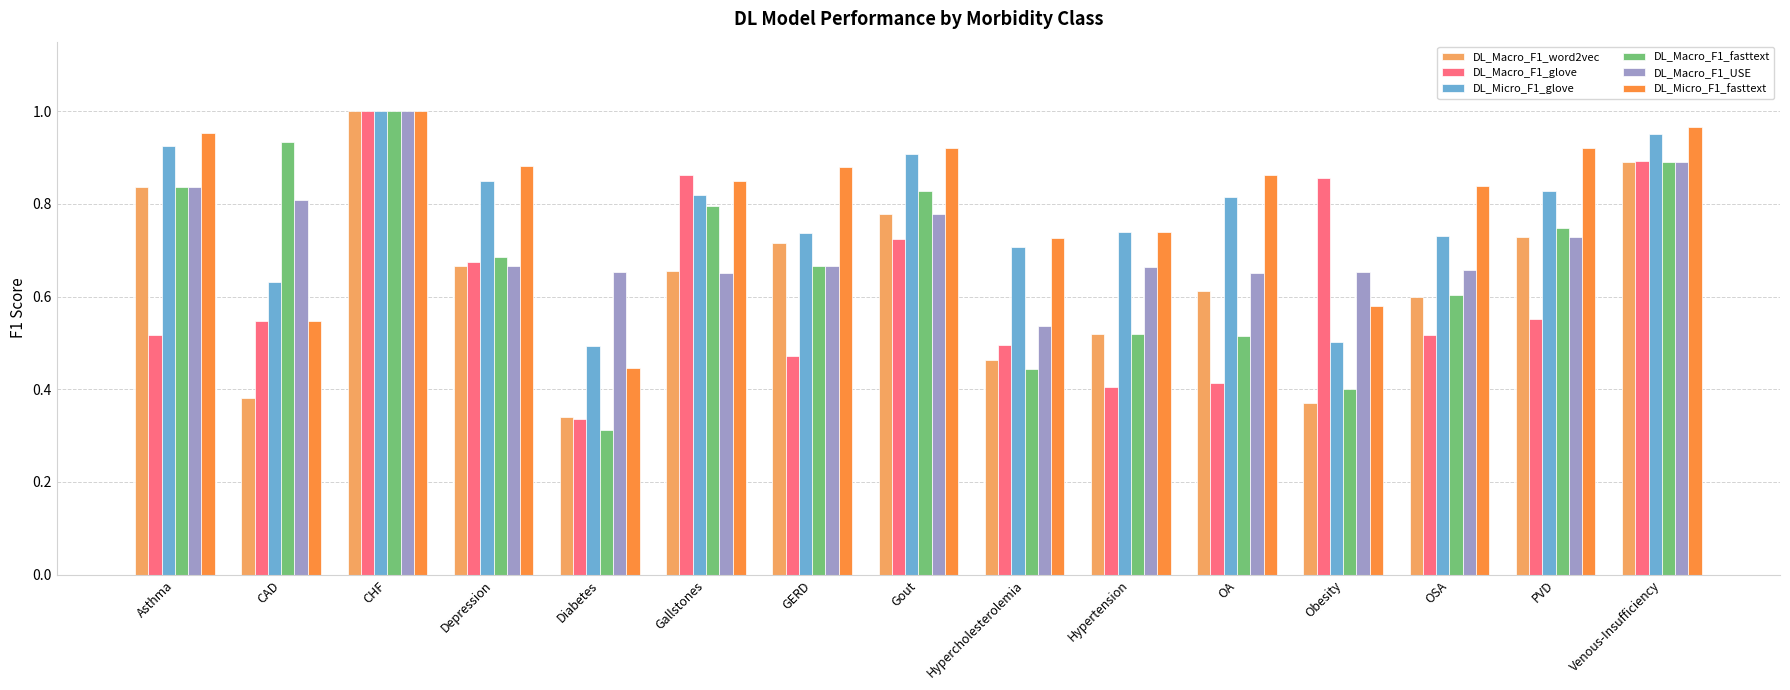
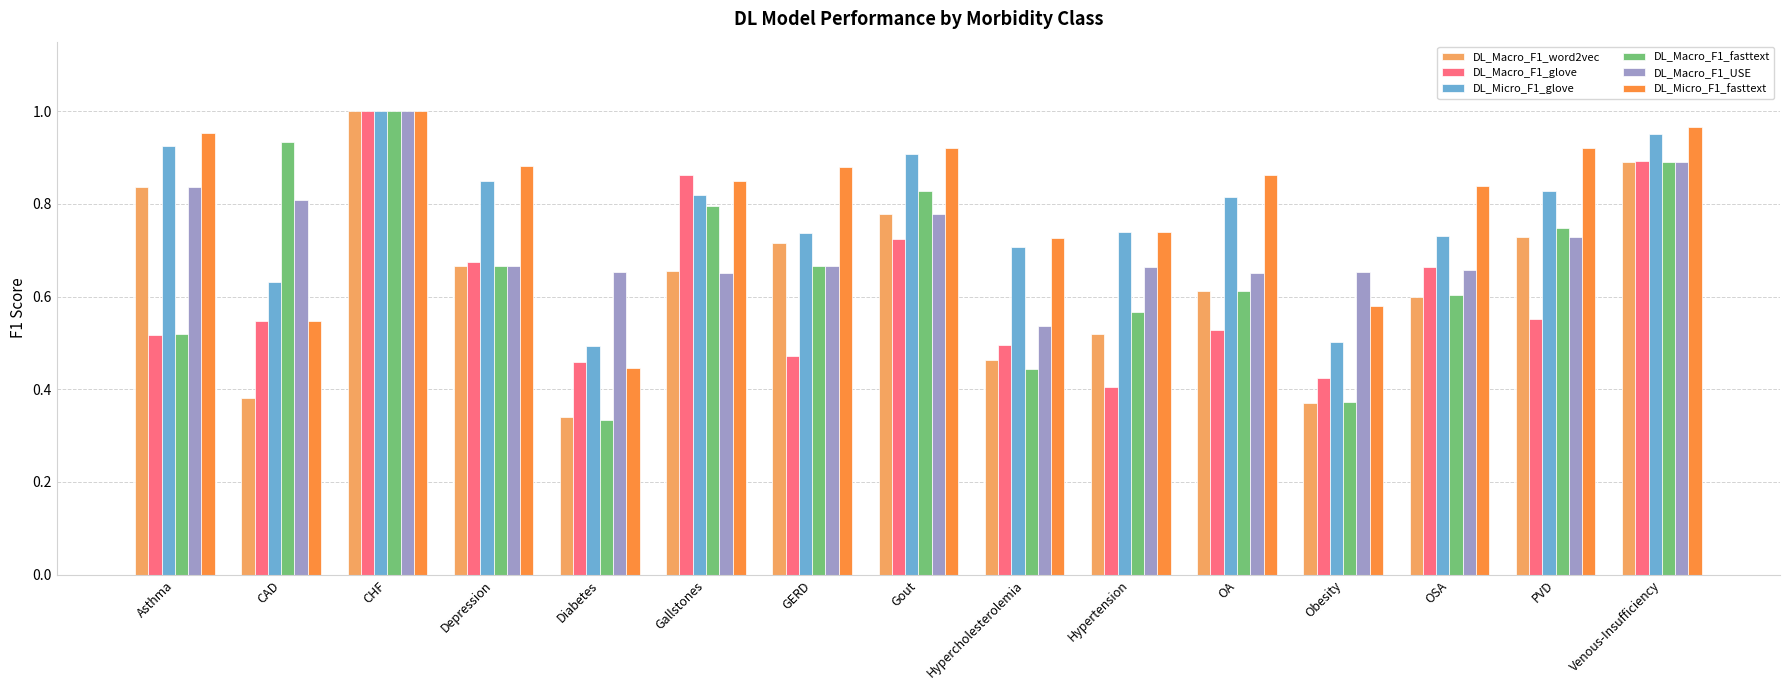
DL_Macro_F1_fasttext, Asthma: 0.84 -> 0.52
DL_Macro_F1_fasttext, Depression: 0.69 -> 0.67
DL_Macro_F1_glove, Diabetes: 0.34 -> 0.46
DL_Macro_F1_fasttext, Diabetes: 0.31 -> 0.33
DL_Macro_F1_fasttext, Hypertension: 0.52 -> 0.57
DL_Macro_F1_glove, OA: 0.41 -> 0.53
DL_Macro_F1_fasttext, OA: 0.52 -> 0.61
DL_Macro_F1_glove, Obesity: 0.86 -> 0.42
DL_Macro_F1_fasttext, Obesity: 0.40 -> 0.37
DL_Macro_F1_glove, OSA: 0.52 -> 0.66
